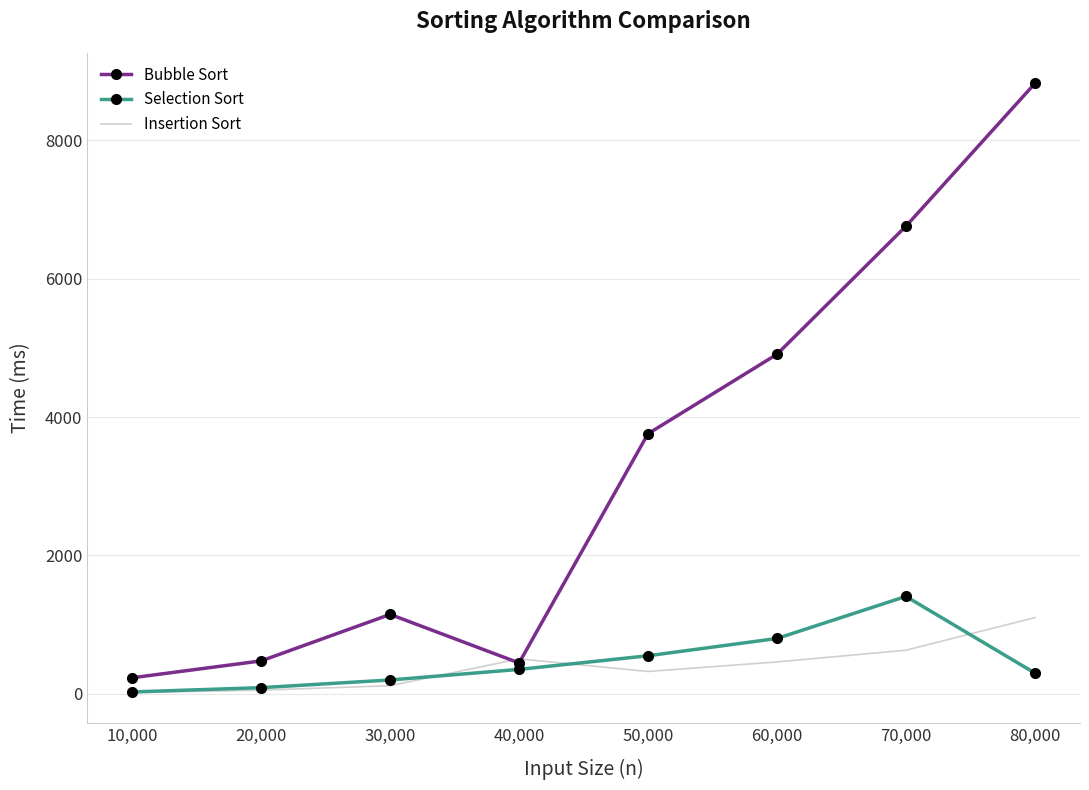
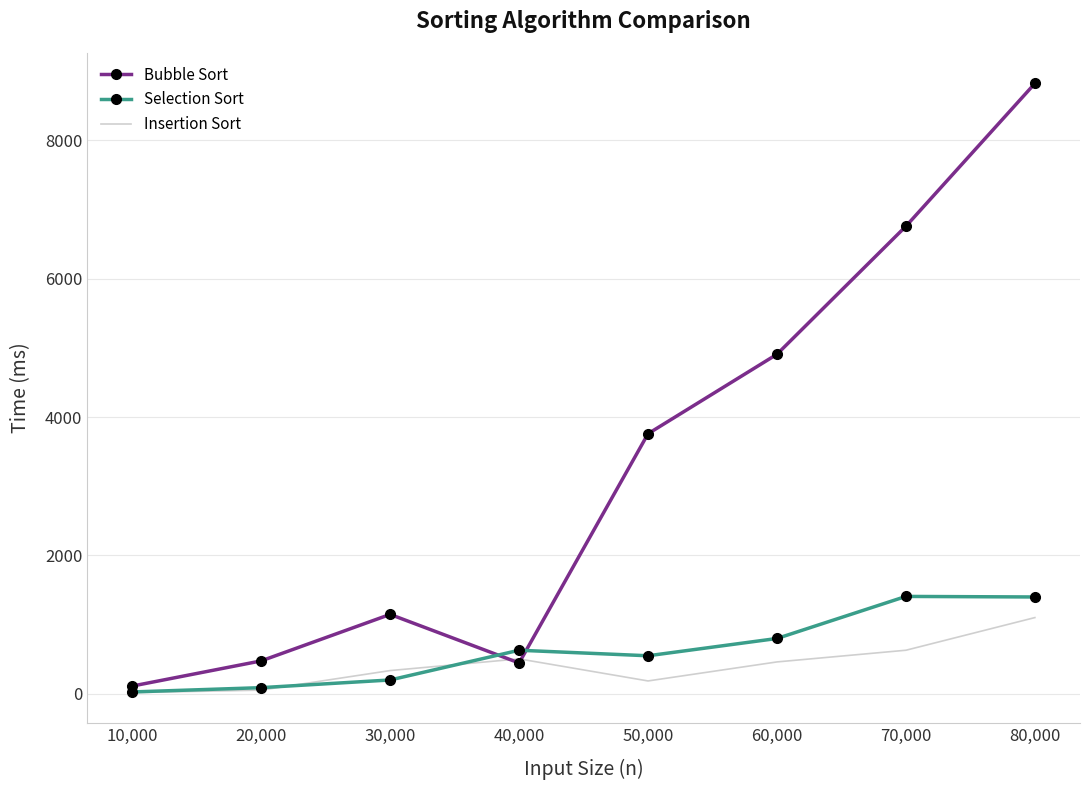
Bubble Sort, 10,000: 200 -> 100
Insertion Sort, 30,000: 100 -> 300
Selection Sort, 40,000: 400 -> 600
Insertion Sort, 50,000: 300 -> 200
Selection Sort, 80,000: 300 -> 1400
